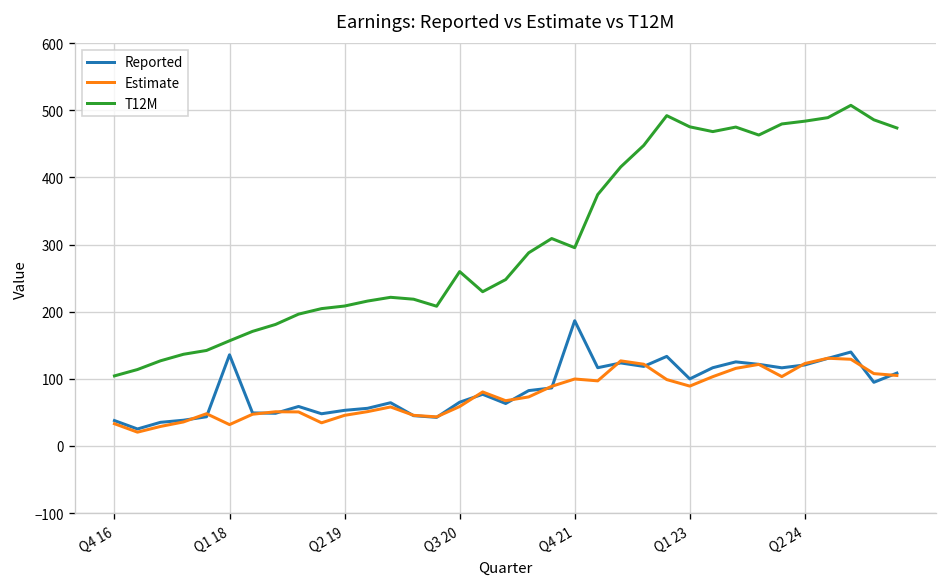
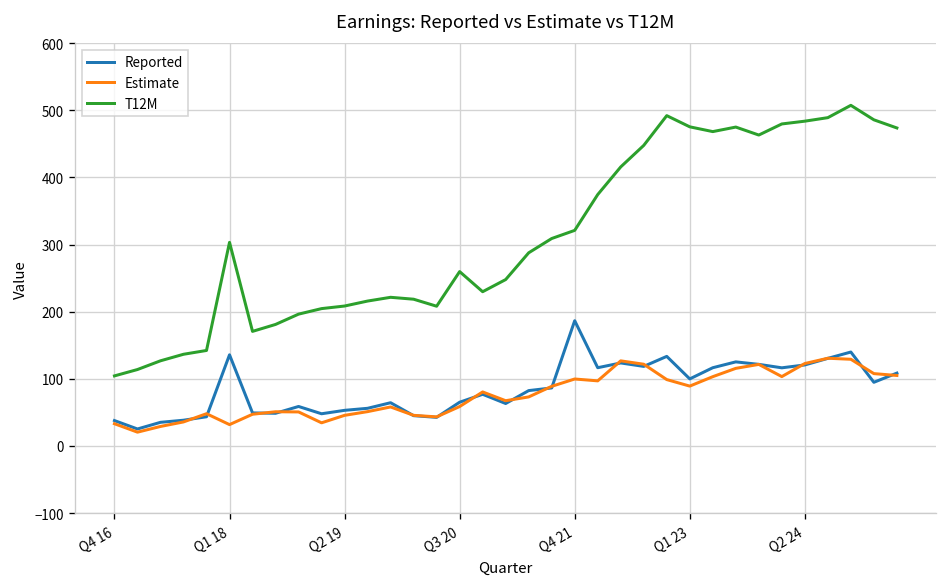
T12M, Q1 18: 160 -> 300
T12M, Q4 21: 300 -> 320
